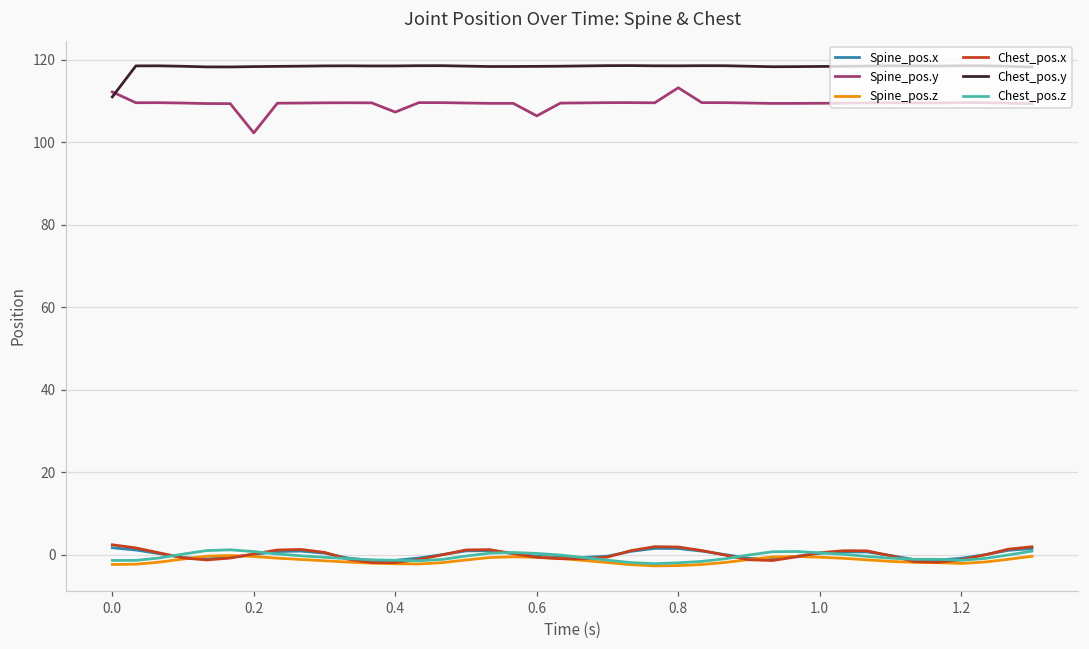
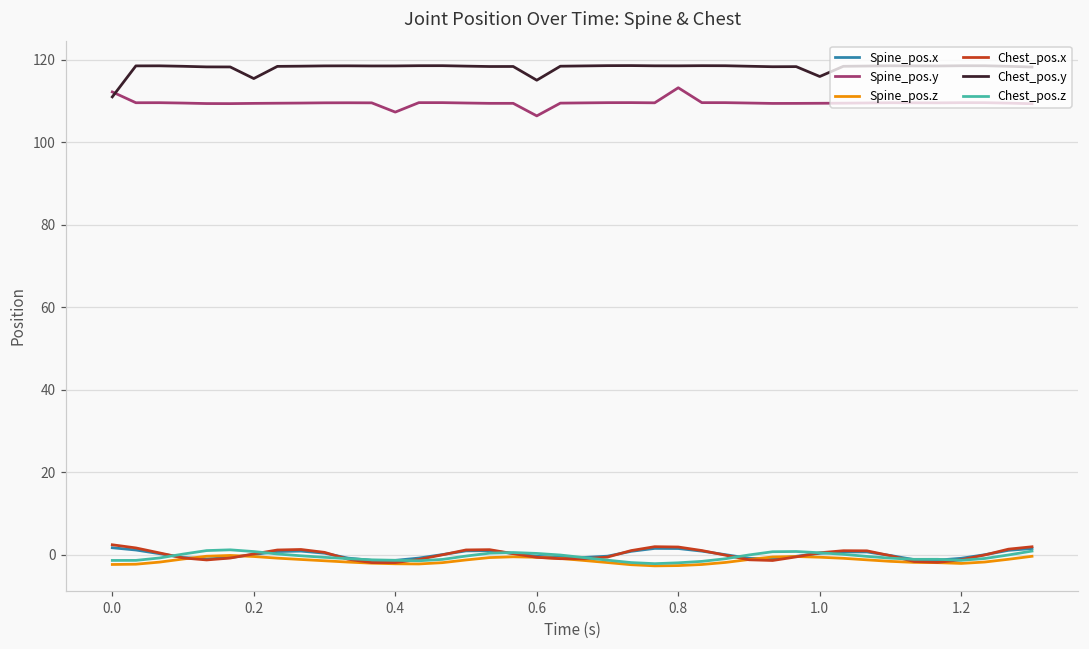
Spine_pos.y, 0.2: 102 -> 109
Chest_pos.y, 0.2: 118 -> 115
Chest_pos.y, 0.6: 118 -> 115
Chest_pos.y, 1.0: 118 -> 116
